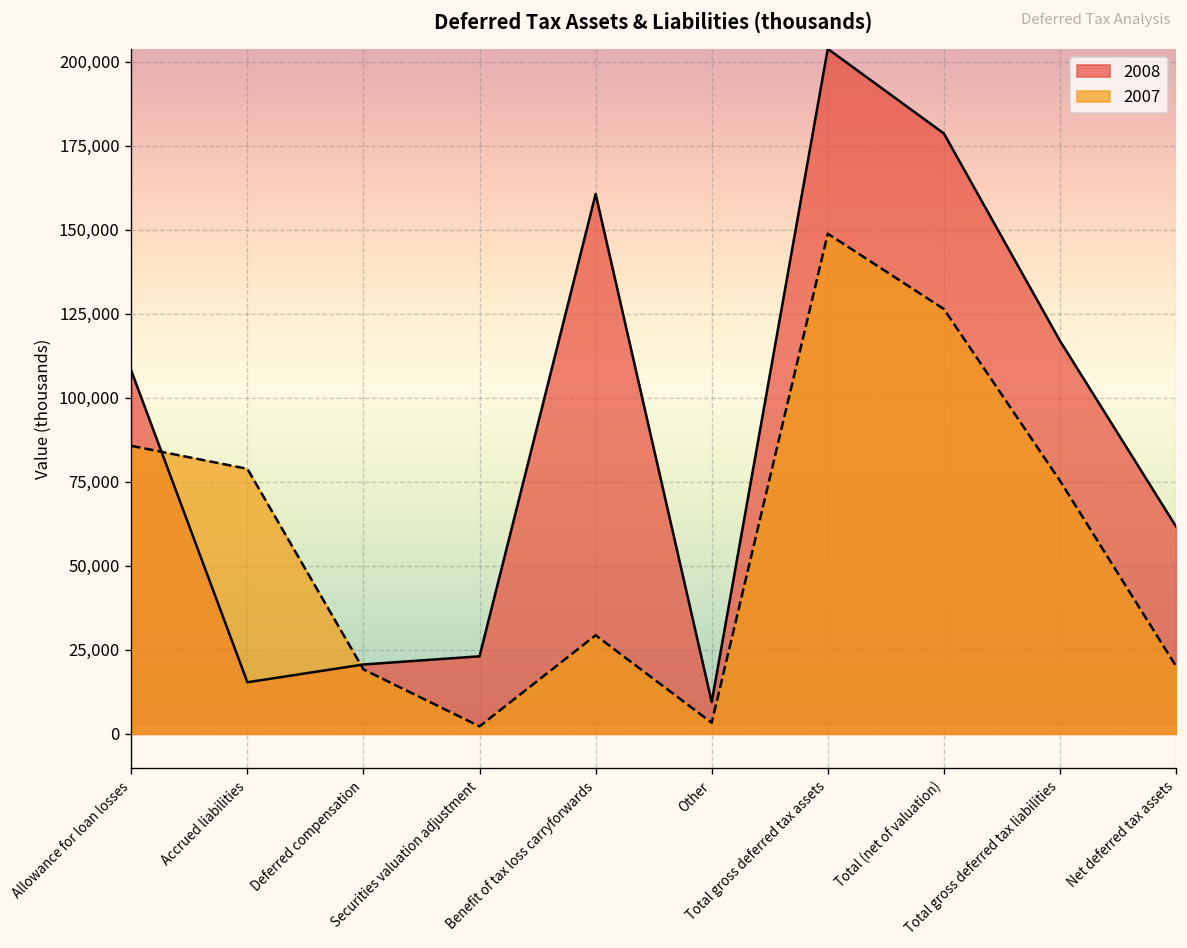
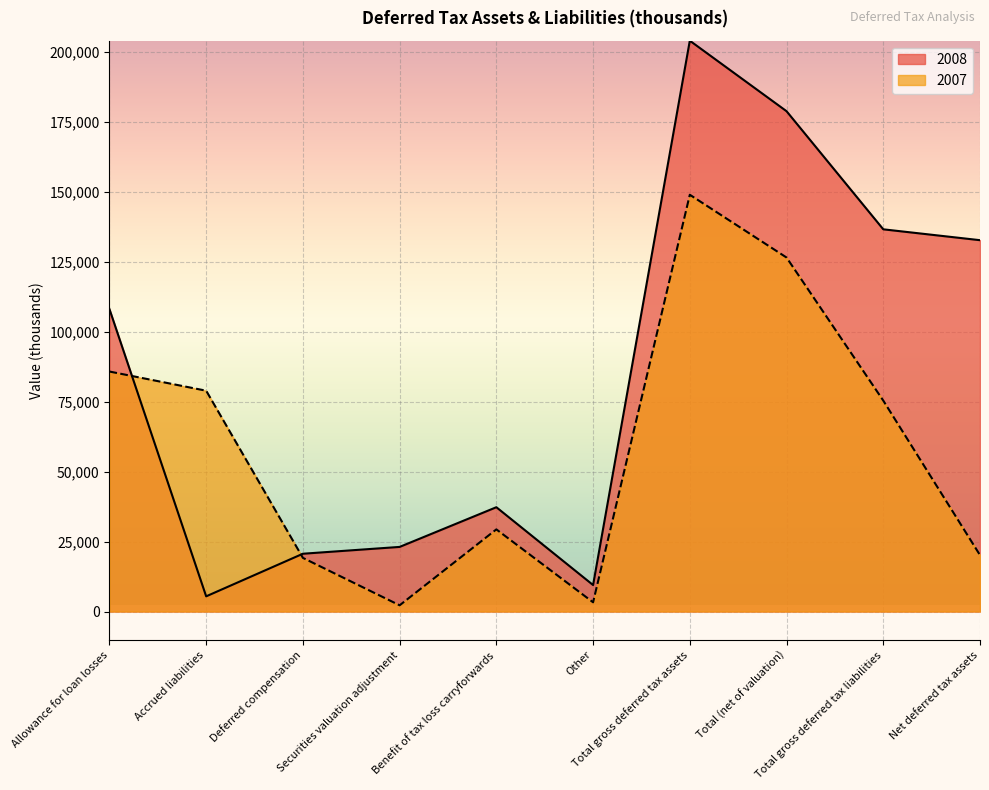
2008, Accrued liabilities: 15,000 -> 5,000
2008, Benefit of tax loss carryforwards: 161,000 -> 37,000
2008, Total gross deferred tax liabilities: 117,000 -> 137,000
2008, Net deferred tax assets: 62,000 -> 133,000
